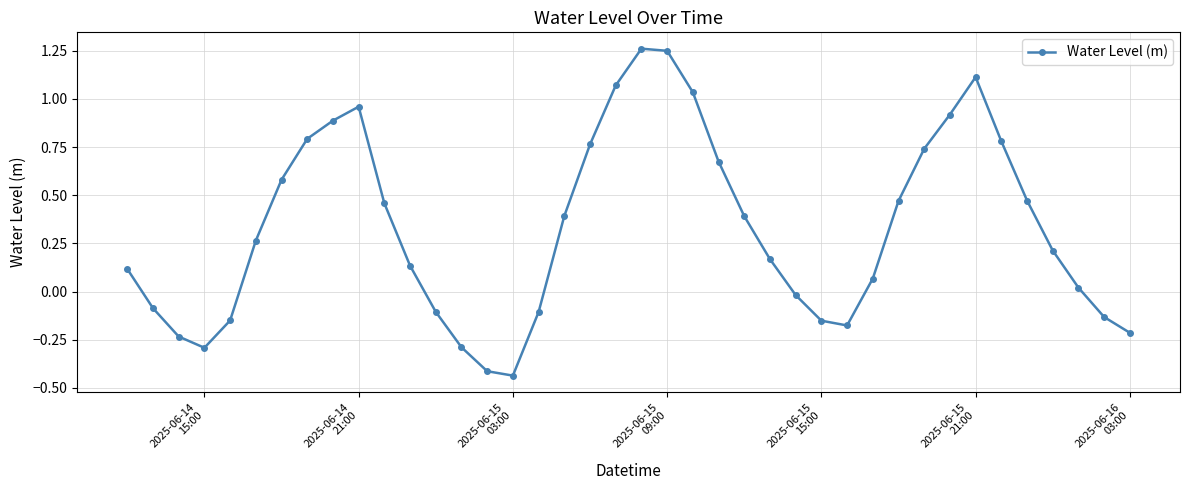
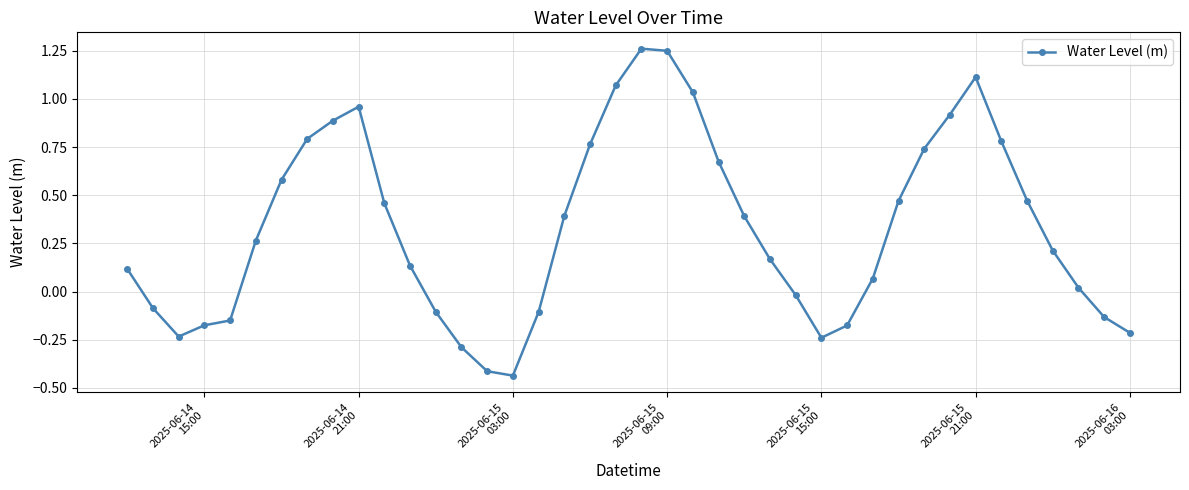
2025-06-14 15:00: -0.29 -> -0.17
2025-06-15 15:00: -0.15 -> -0.24
